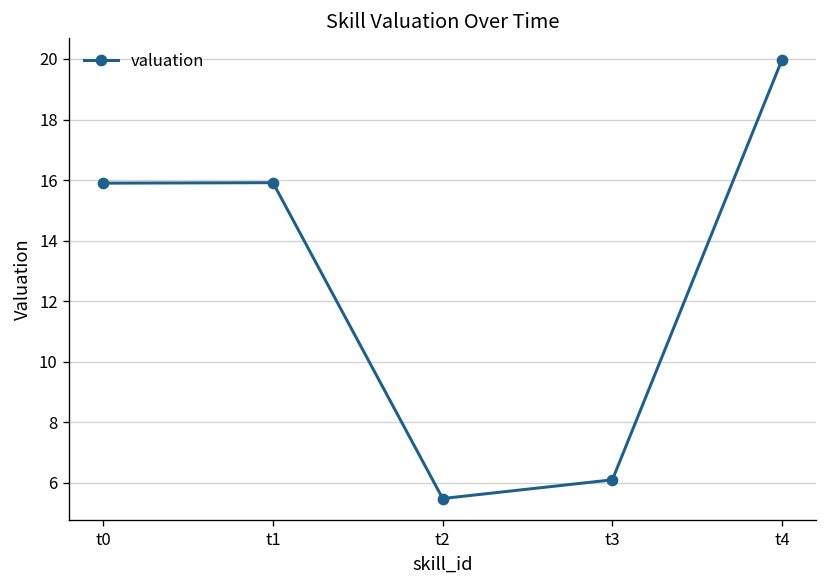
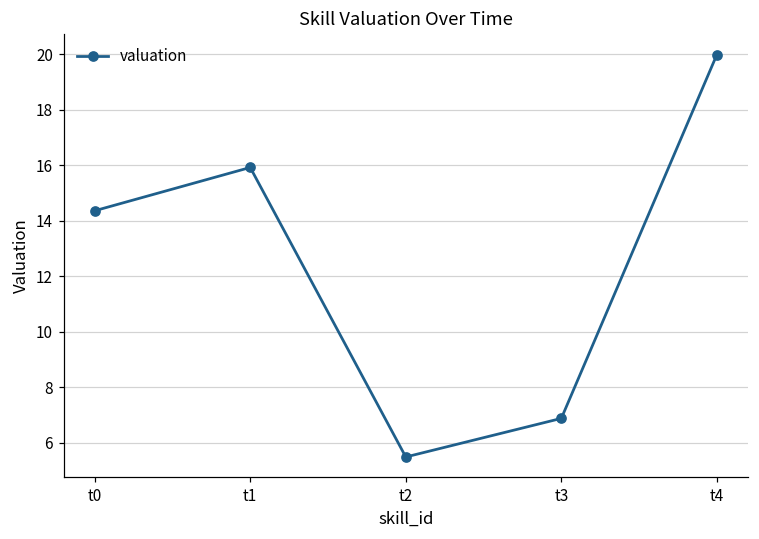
t0: 15.9 -> 14.4
t3: 6.1 -> 6.9
